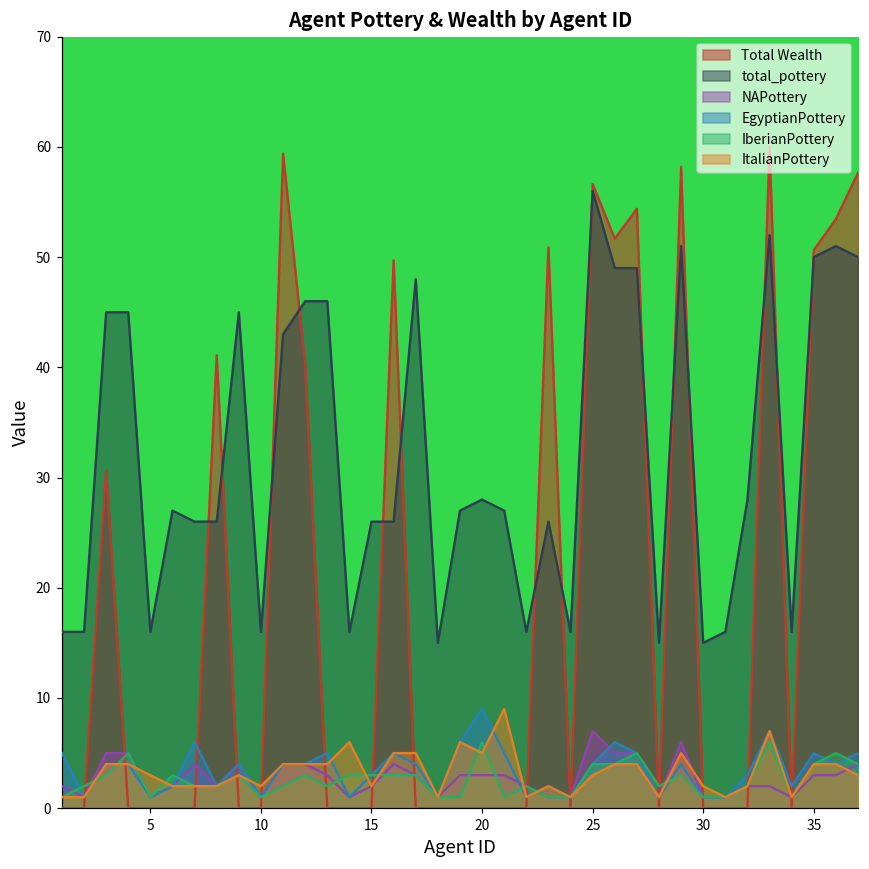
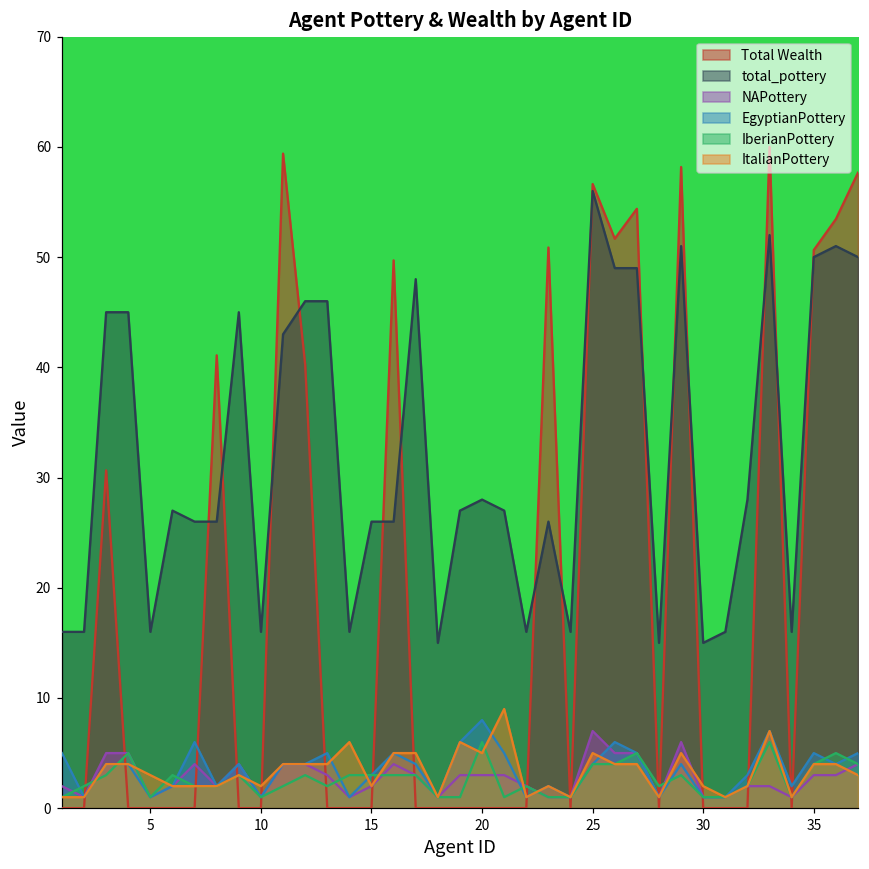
EgyptianPottery, 20: 9 -> 8
ItalianPottery, 25: 3 -> 5
